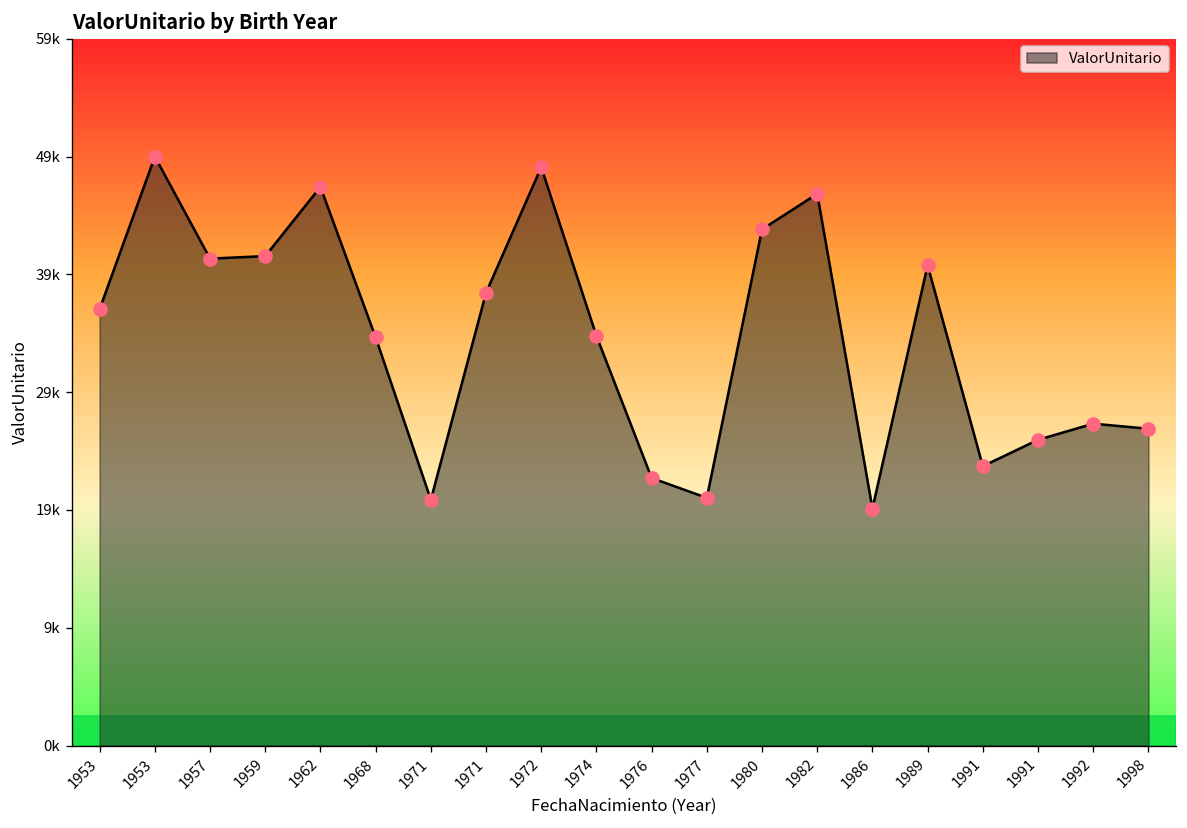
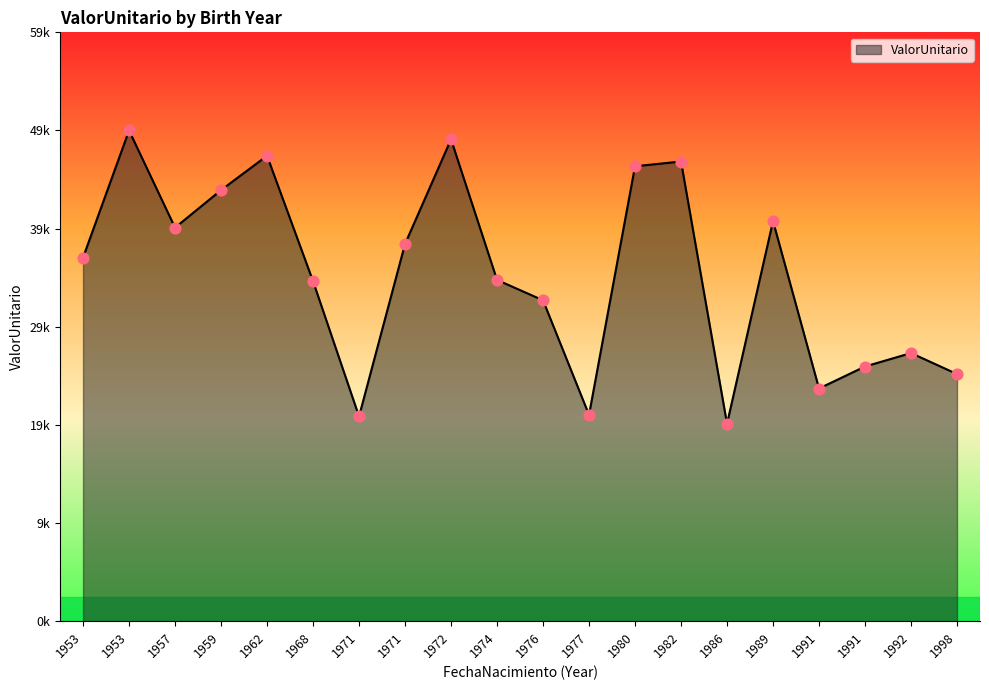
1957: 41000 -> 40000
1959: 42000 -> 44000
1976: 23000 -> 33000
1980: 44000 -> 46000
1998: 27000 -> 25000
